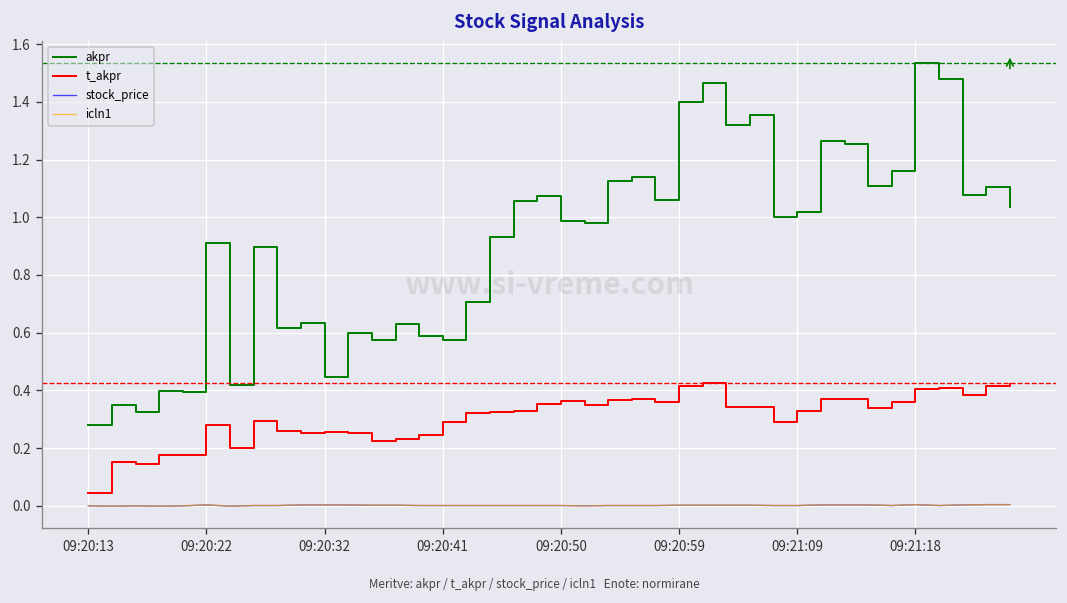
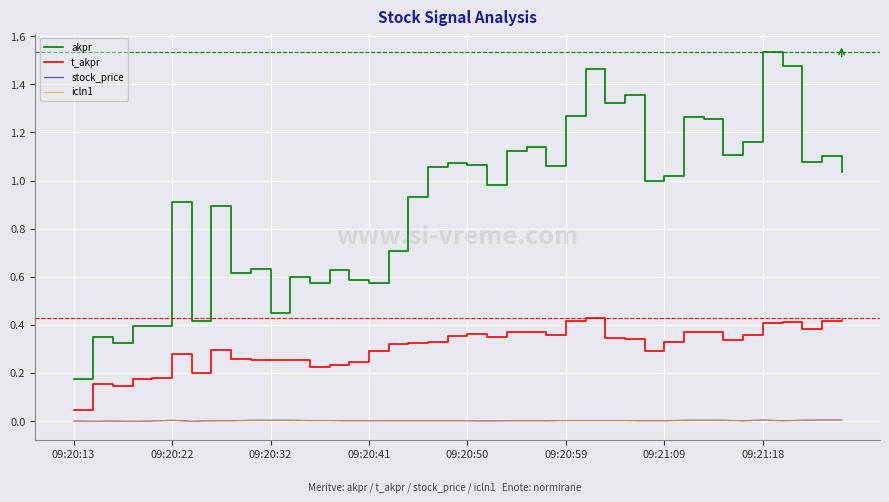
akpr, 09:20:13: 0.28 -> 0.17
akpr, 09:20:50: 0.99 -> 1.06
akpr, 09:20:59: 1.40 -> 1.27
